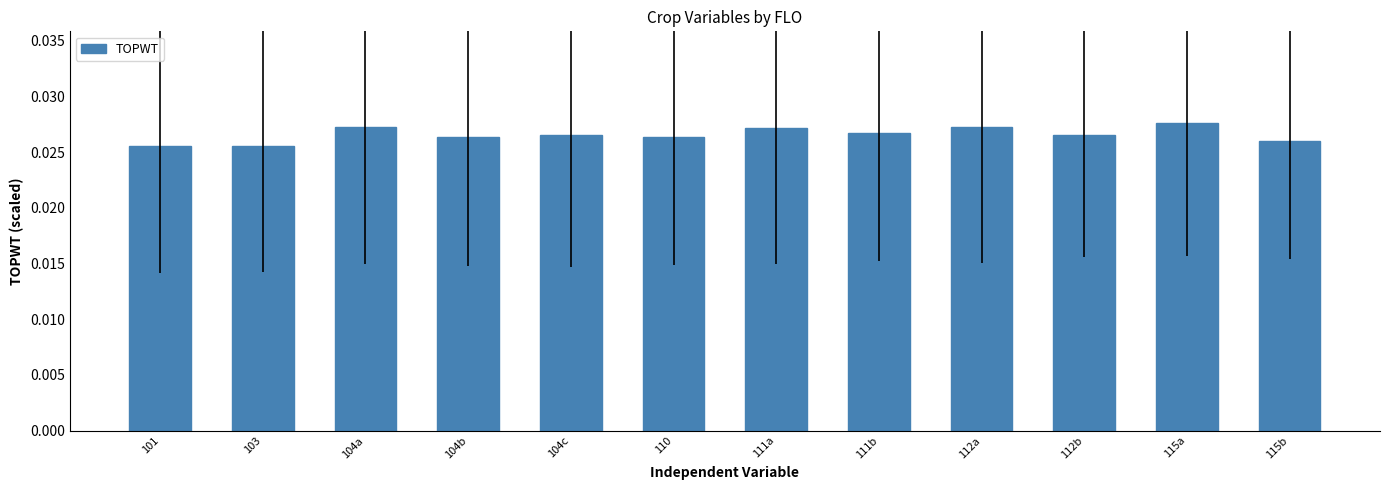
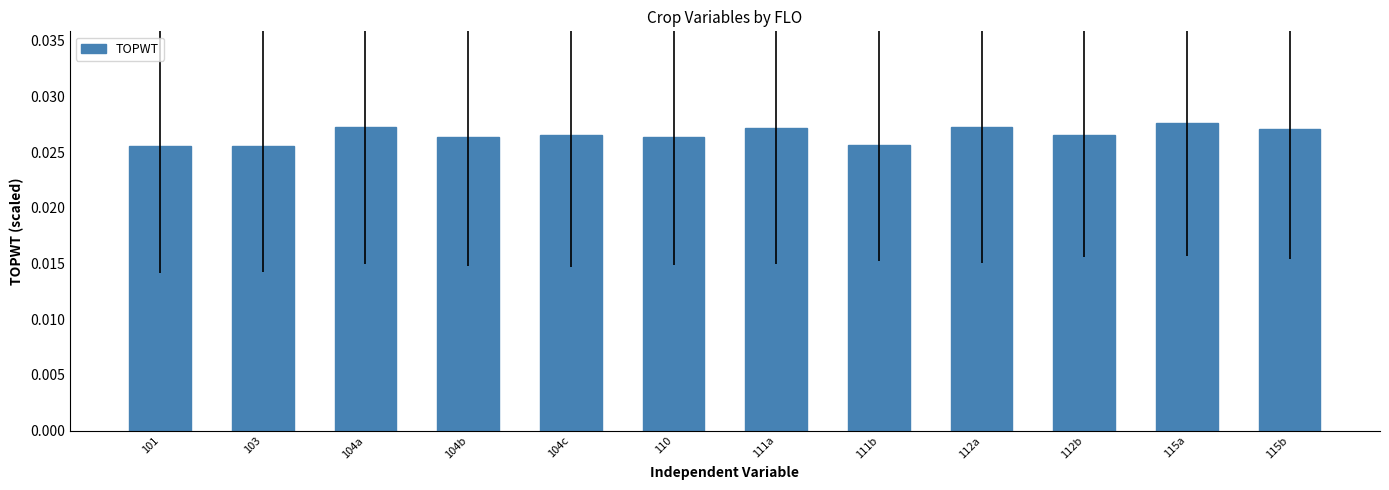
111b: 0.0268 -> 0.0256
115b: 0.0260 -> 0.0271
